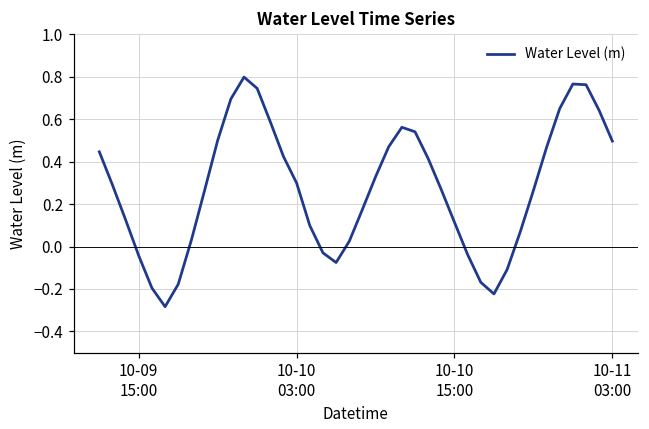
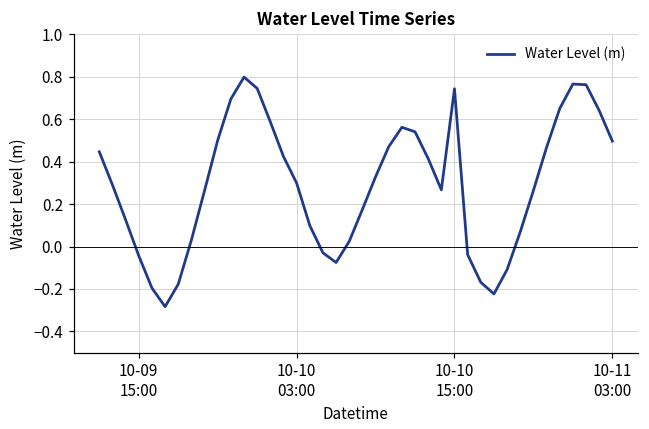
10-10 15:00: 0.11 -> 0.74
